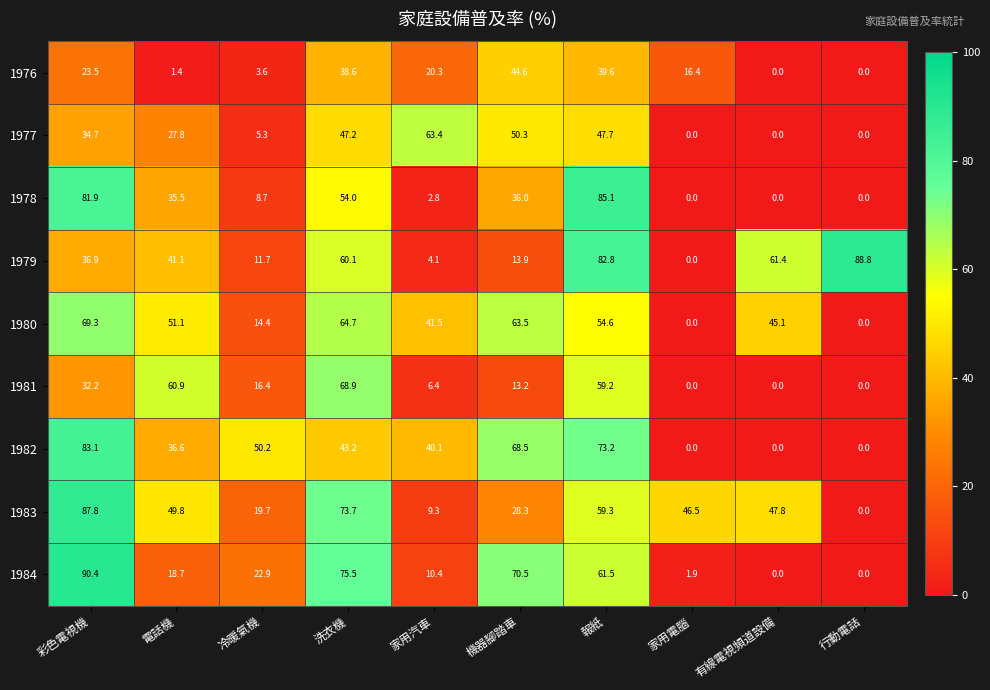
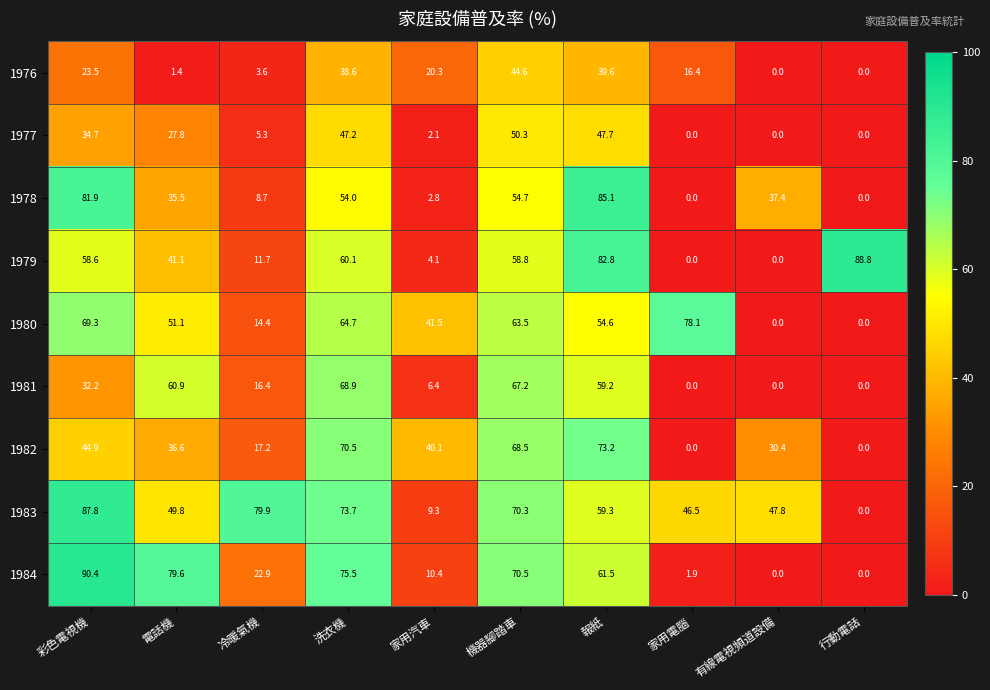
1977, 家用汽車: 63.4 -> 2.1
1978, 機器腳踏車: 36.0 -> 54.7
1978, 有線電視頻道設備: 0.0 -> 37.4
1979, 彩色電視機: 36.9 -> 58.6
1979, 機器腳踏車: 13.9 -> 58.8
1979, 有線電視頻道設備: 61.4 -> 0.0
1980, 家用電腦: 0.0 -> 78.1
1980, 有線電視頻道設備: 45.1 -> 0.0
1981, 機器腳踏車: 13.2 -> 67.2
1982, 彩色電視機: 83.1 -> 44.9
1982, 冷暖氣機: 50.2 -> 17.2
1982, 洗衣機: 43.2 -> 70.5
1982, 有線電視頻道設備: 0.0 -> 30.4
1983, 冷暖氣機: 19.7 -> 79.9
1983, 機器腳踏車: 28.3 -> 70.3
1984, 電話機: 18.7 -> 79.6
